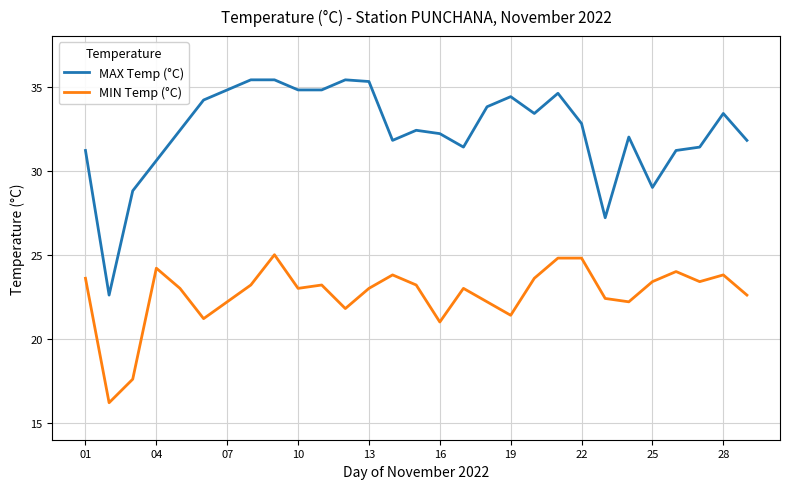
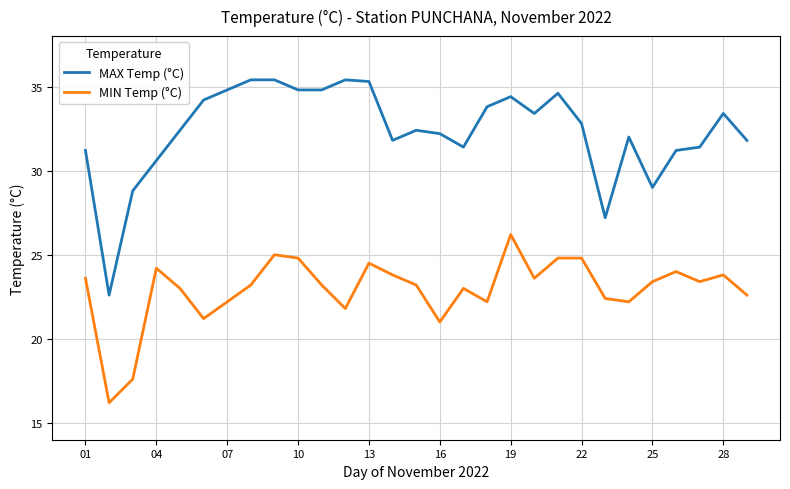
MIN Temp (°C), 10: 23.0 -> 24.8
MIN Temp (°C), 13: 23.0 -> 24.5
MIN Temp (°C), 19: 21.4 -> 26.2
